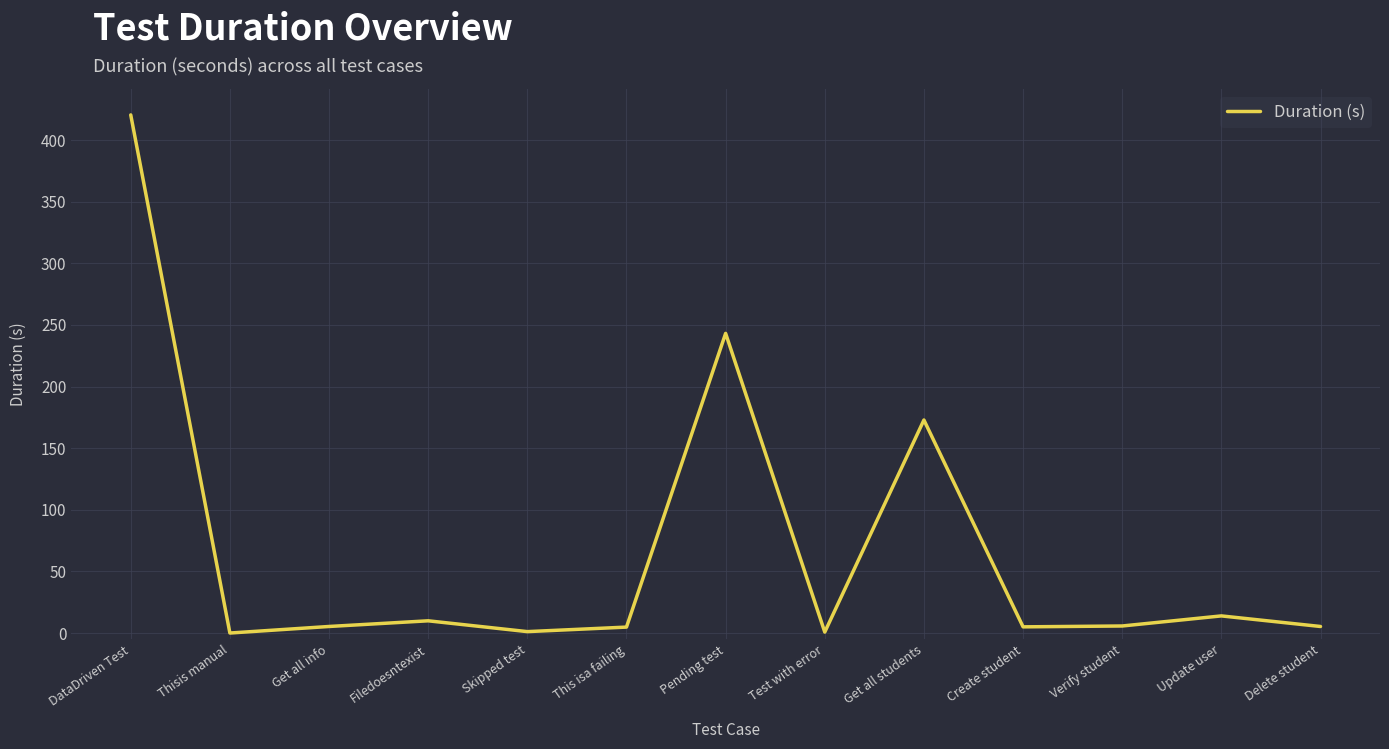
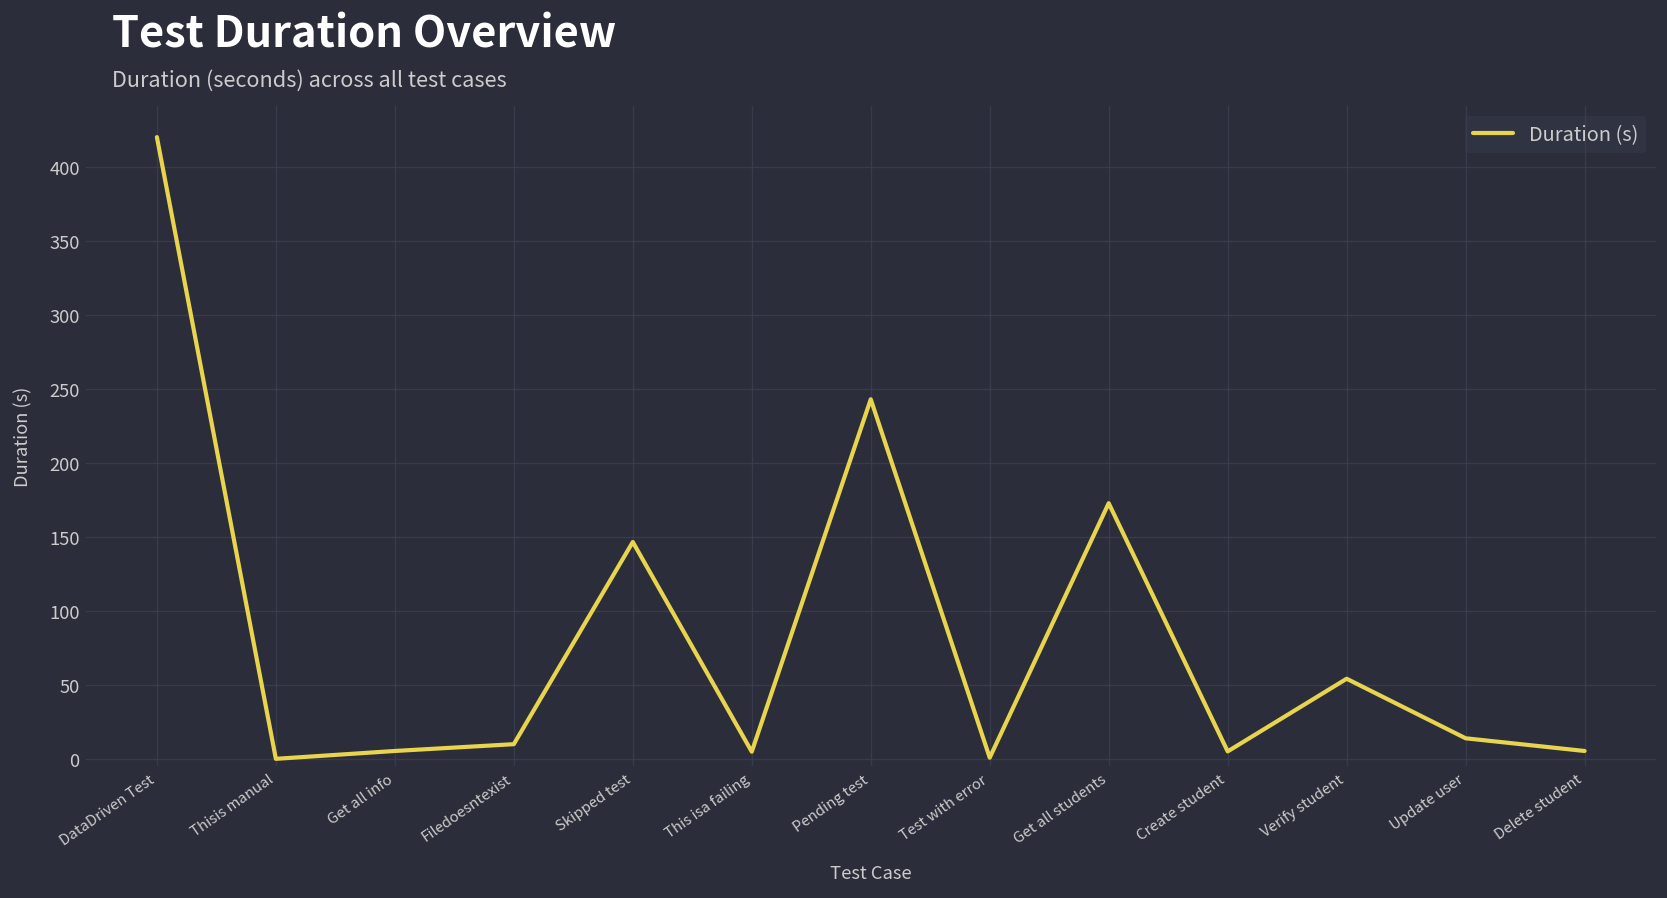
Skipped test: 1 -> 147
Verify student: 6 -> 54
